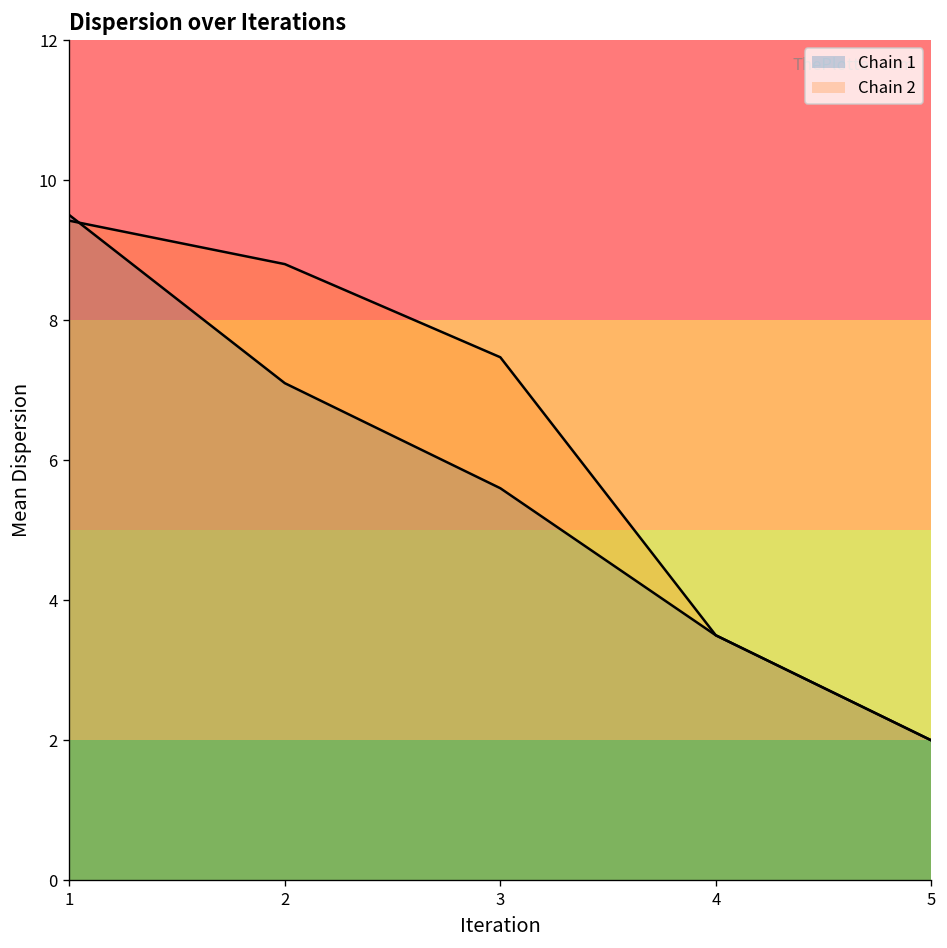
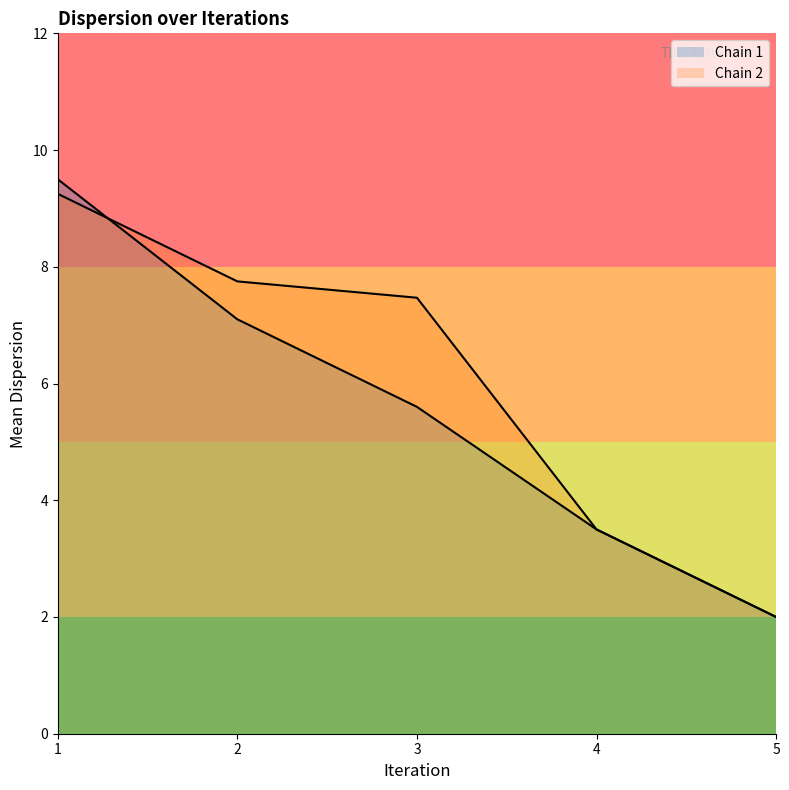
Chain 2, 1: 9.4 -> 9.3
Chain 2, 2: 8.8 -> 7.8
